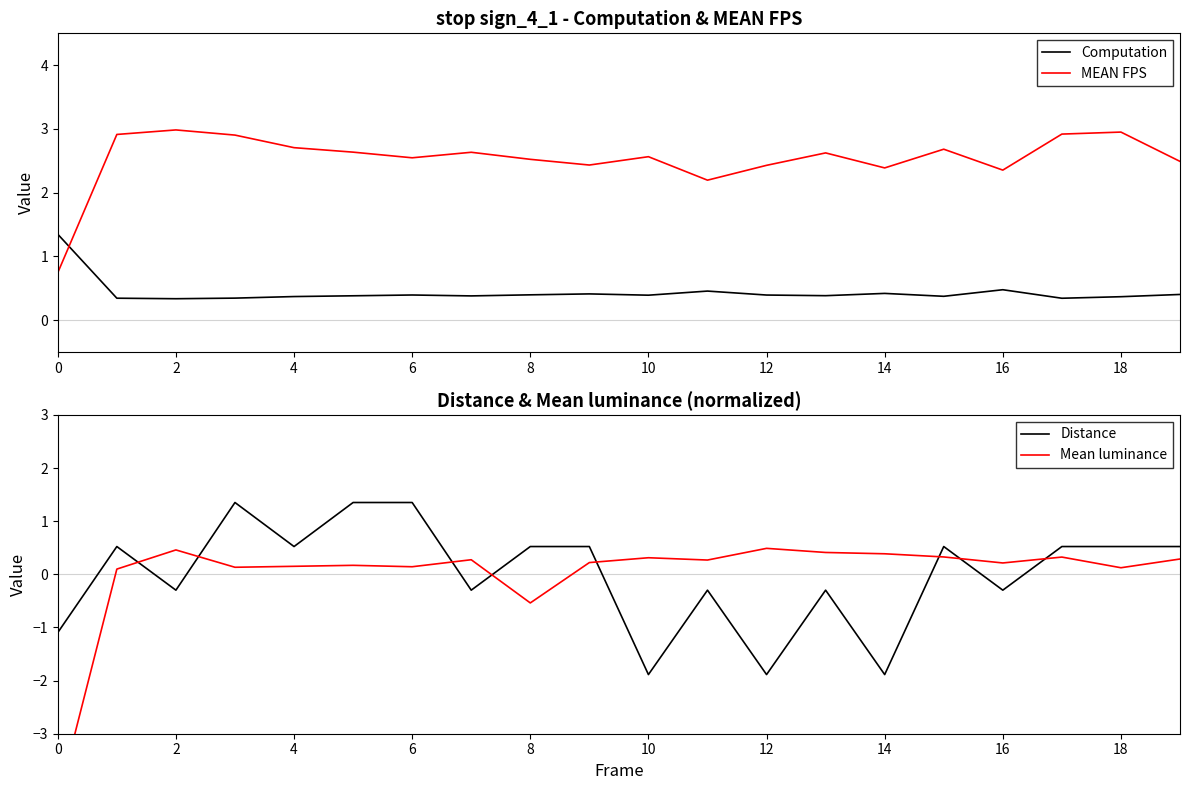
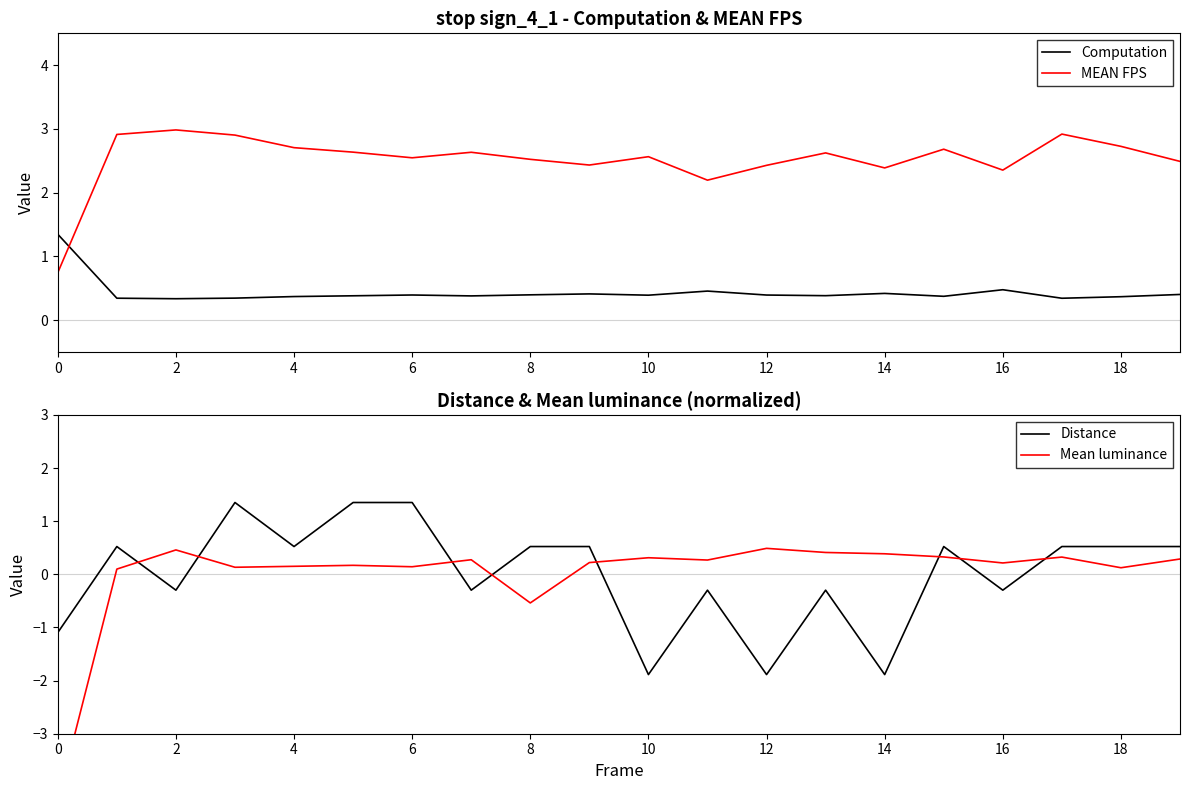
stop sign_4_1 - Computation & MEAN FPS, MEAN FPS, 18: 3.0 -> 2.7
